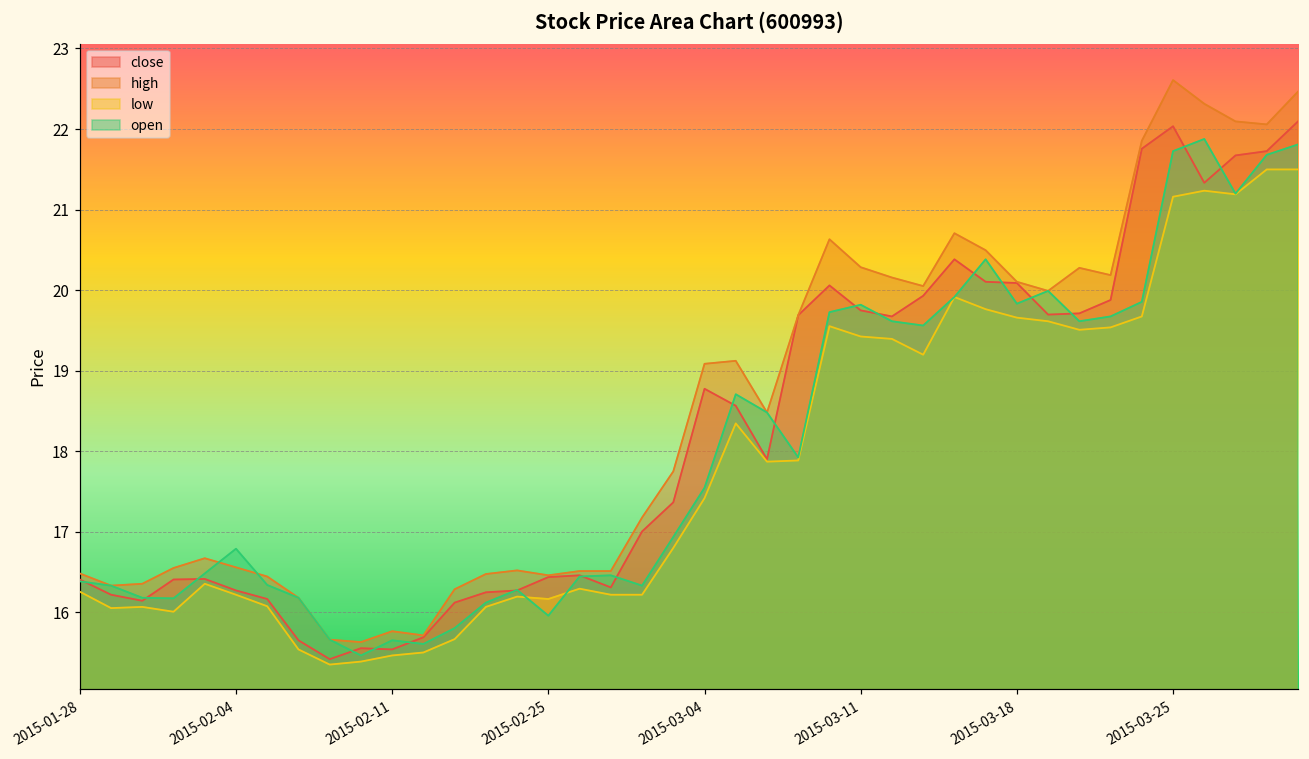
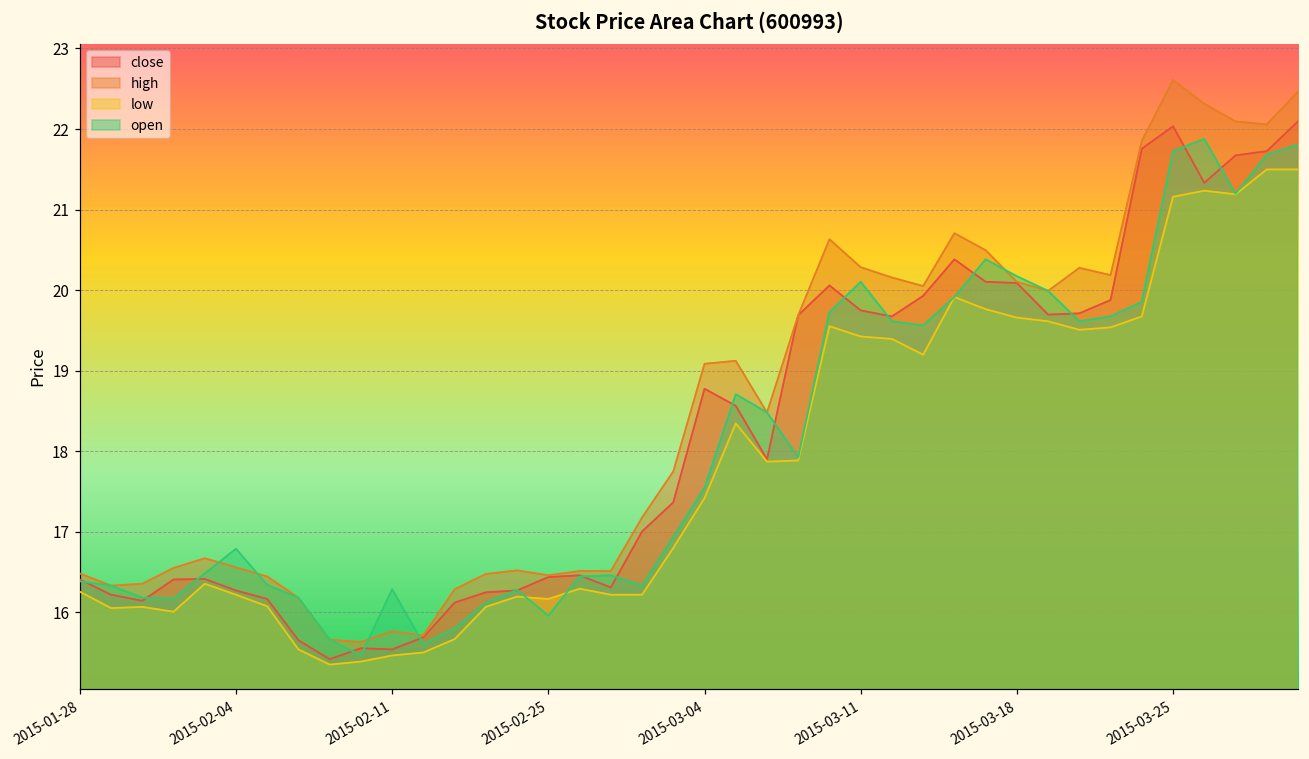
open, 2015-02-11: 15.7 -> 16.3
open, 2015-03-11: 19.8 -> 20.1
open, 2015-03-18: 19.8 -> 20.2
